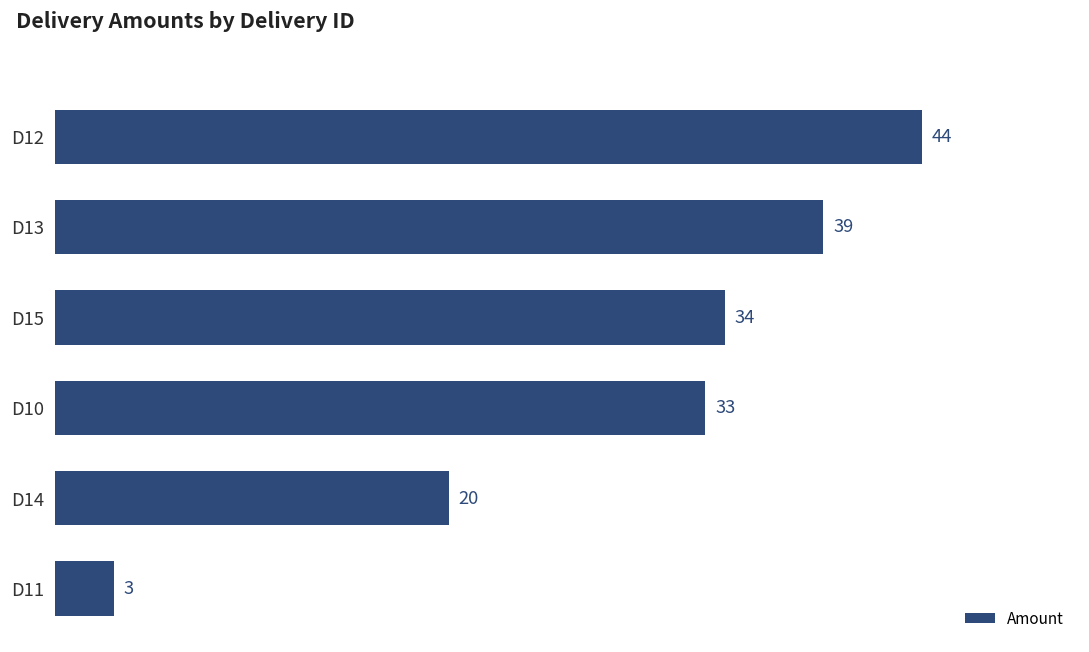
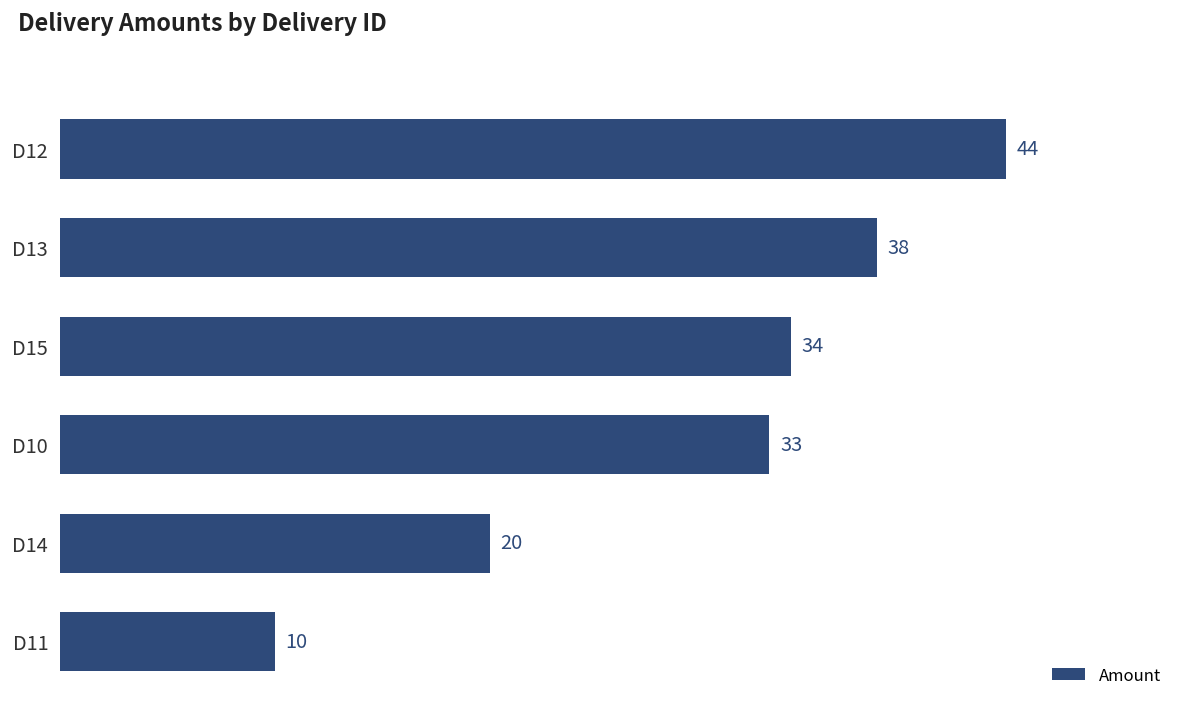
D13: 39 -> 38
D11: 3 -> 10
